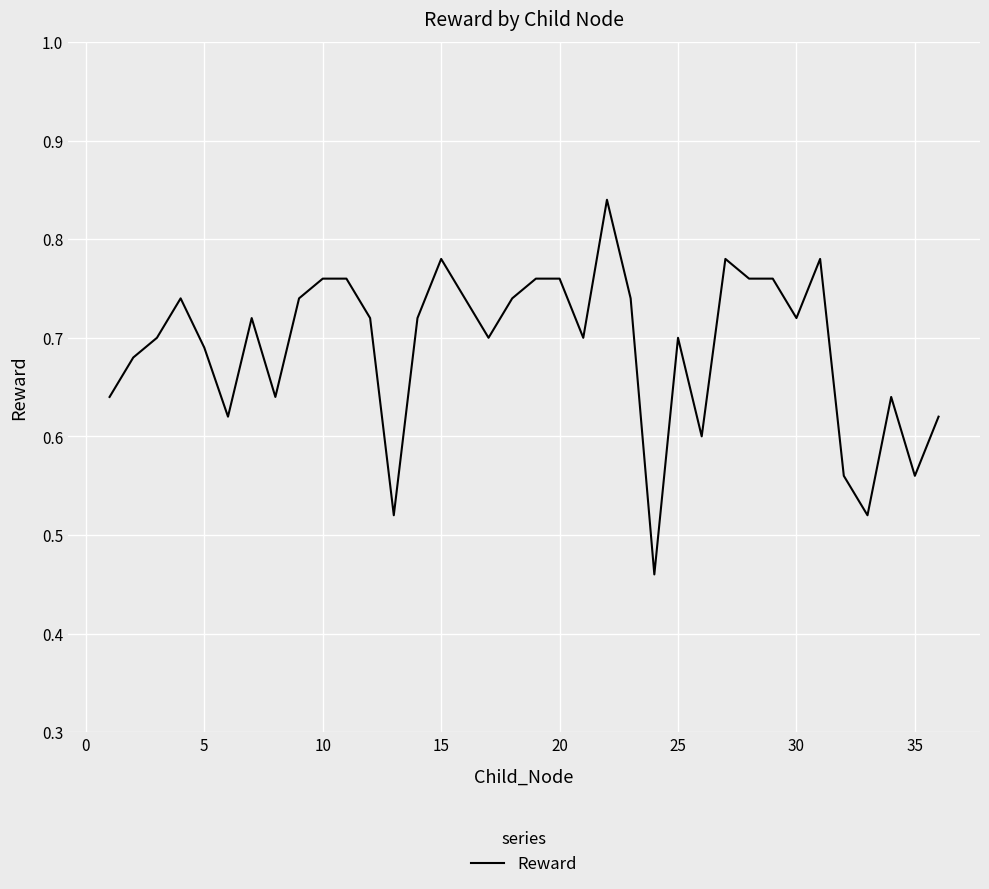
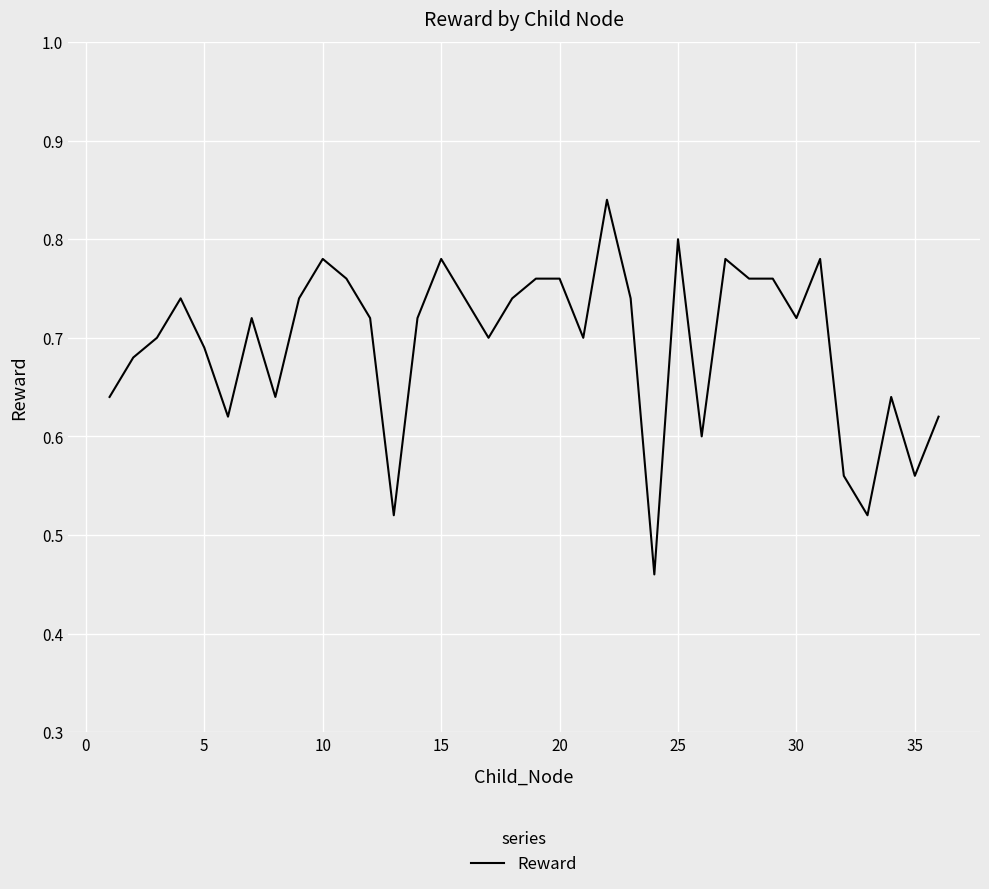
10: 0.76 -> 0.78
25: 0.7 -> 0.8
